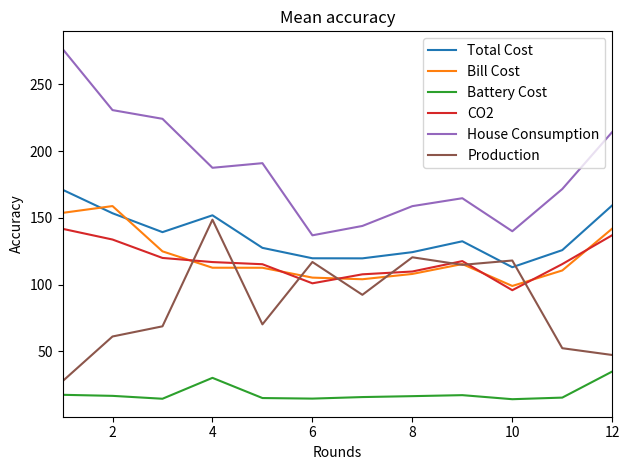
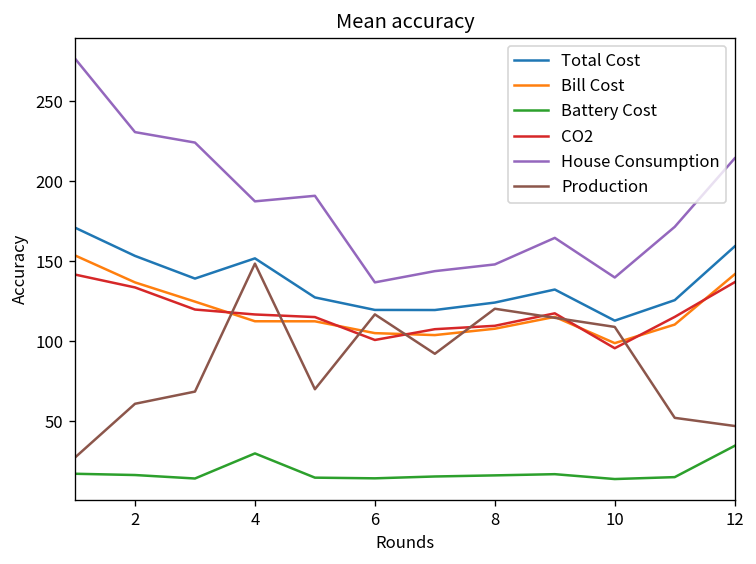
Bill Cost, 2: 159 -> 137
House Consumption, 8: 159 -> 148
Production, 10: 118 -> 109
